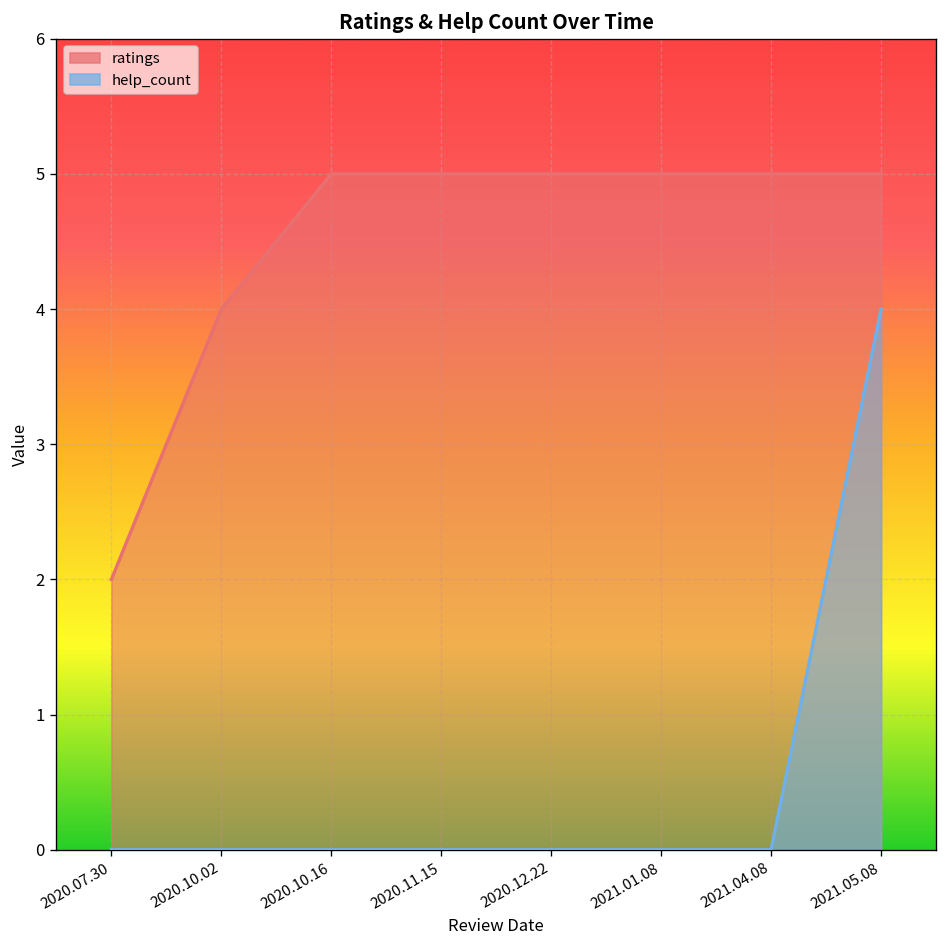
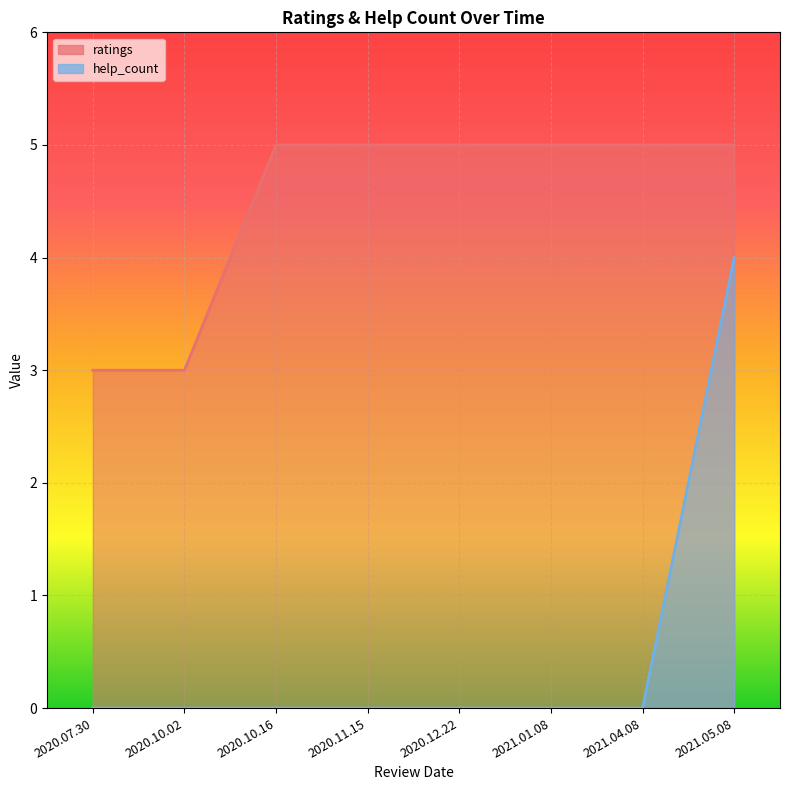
ratings, 2020.07.30: 2 -> 3
ratings, 2020.10.02: 4 -> 3
